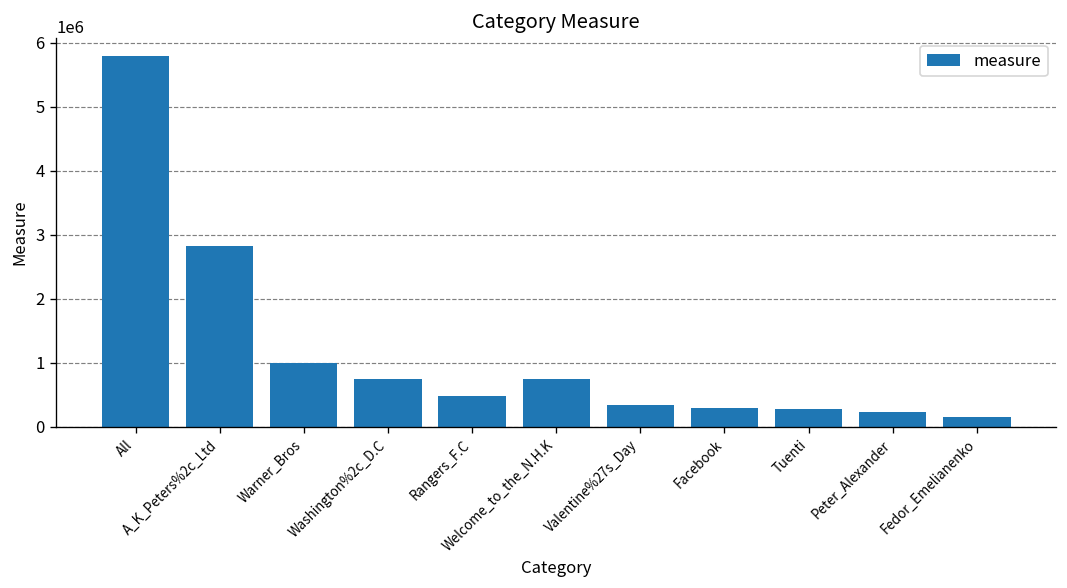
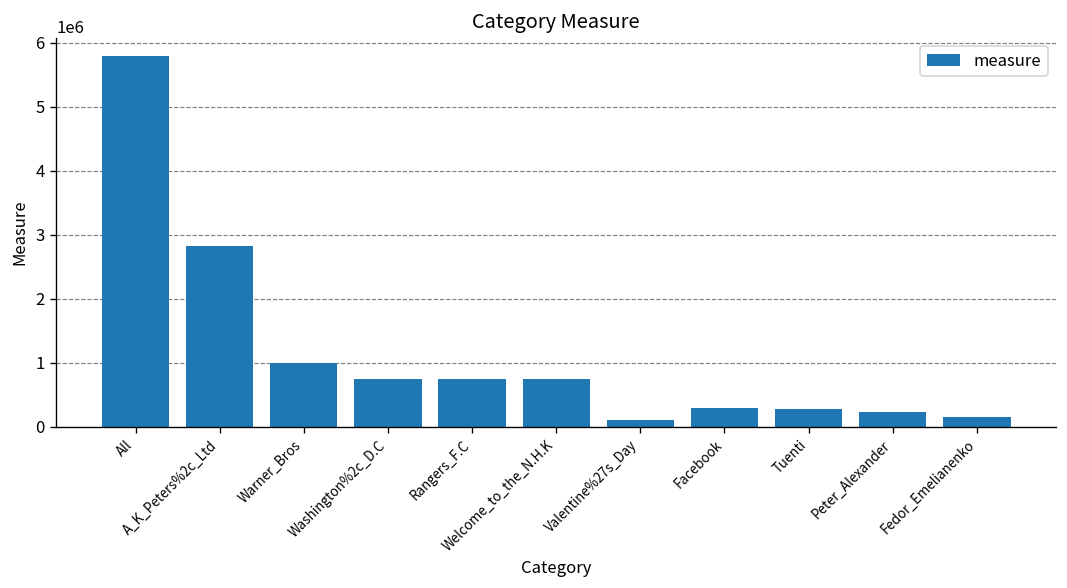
Rangers_F.C: 500000 -> 700000
Valentine%27s_Day: 300000 -> 100000
